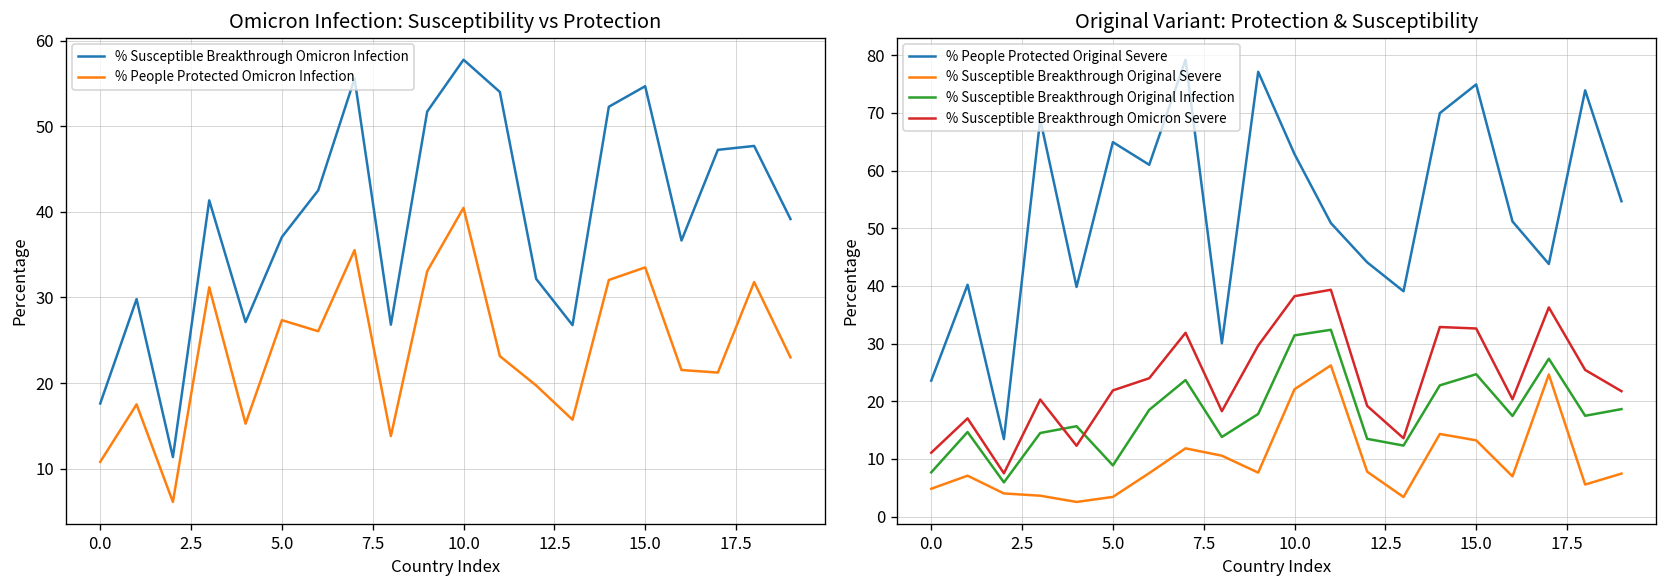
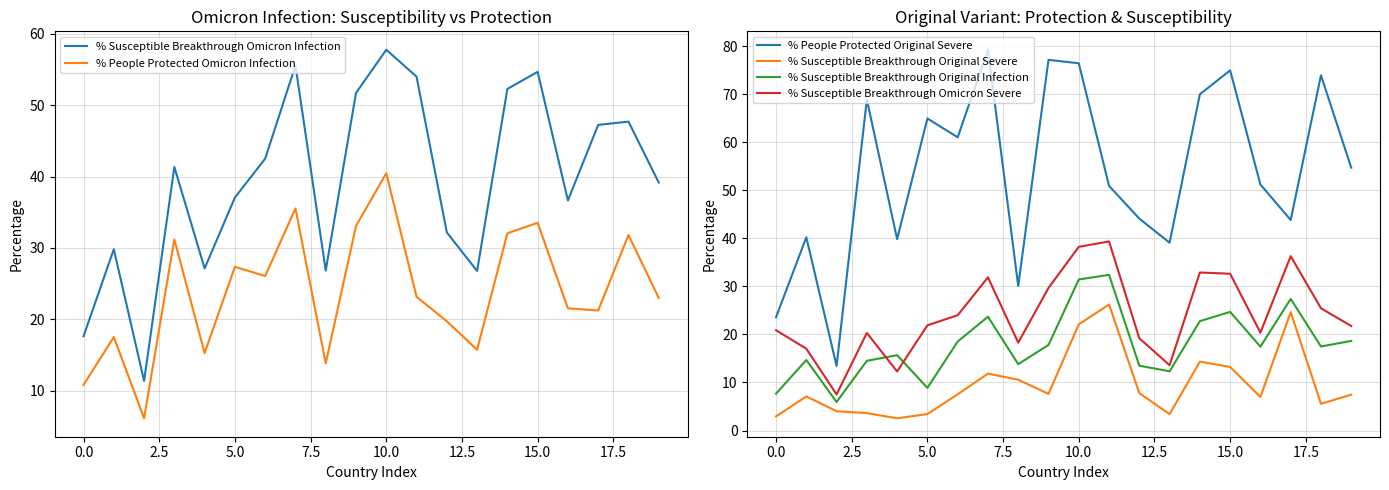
Original Variant: Protection & Susceptibility, % Susceptible Breakthrough Original Severe, 0.0: 5 -> 3
Original Variant: Protection & Susceptibility, % Susceptible Breakthrough Omicron Severe, 0.0: 11 -> 21
Original Variant: Protection & Susceptibility, % People Protected Original Severe, 10.0: 63 -> 76
